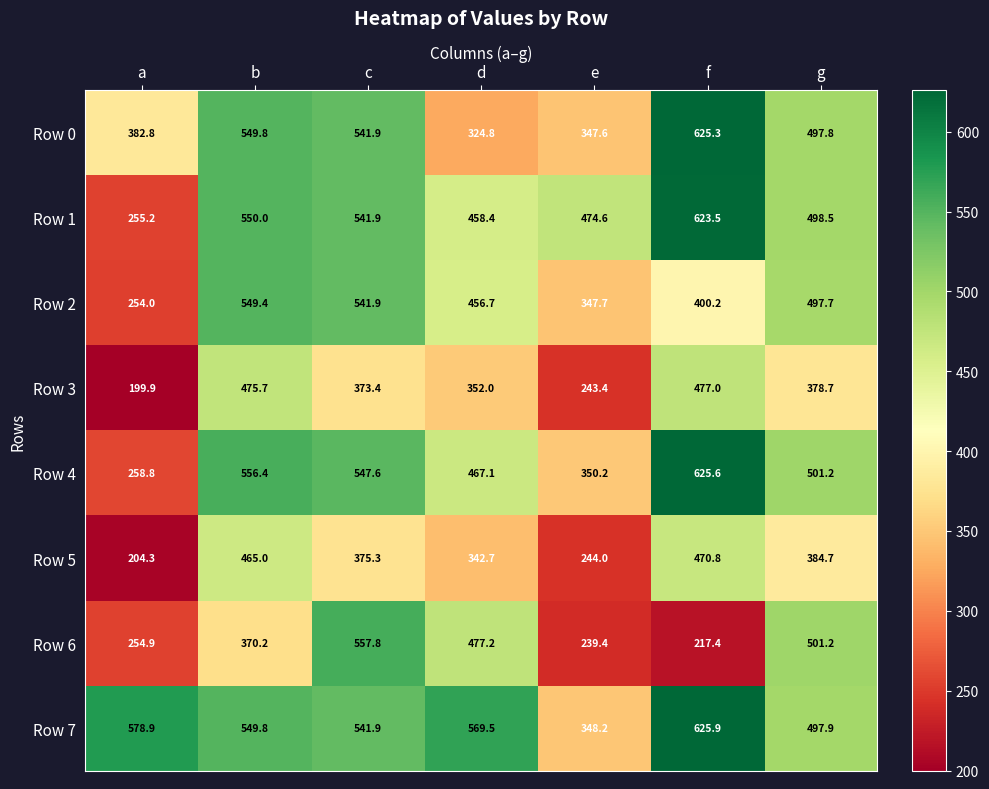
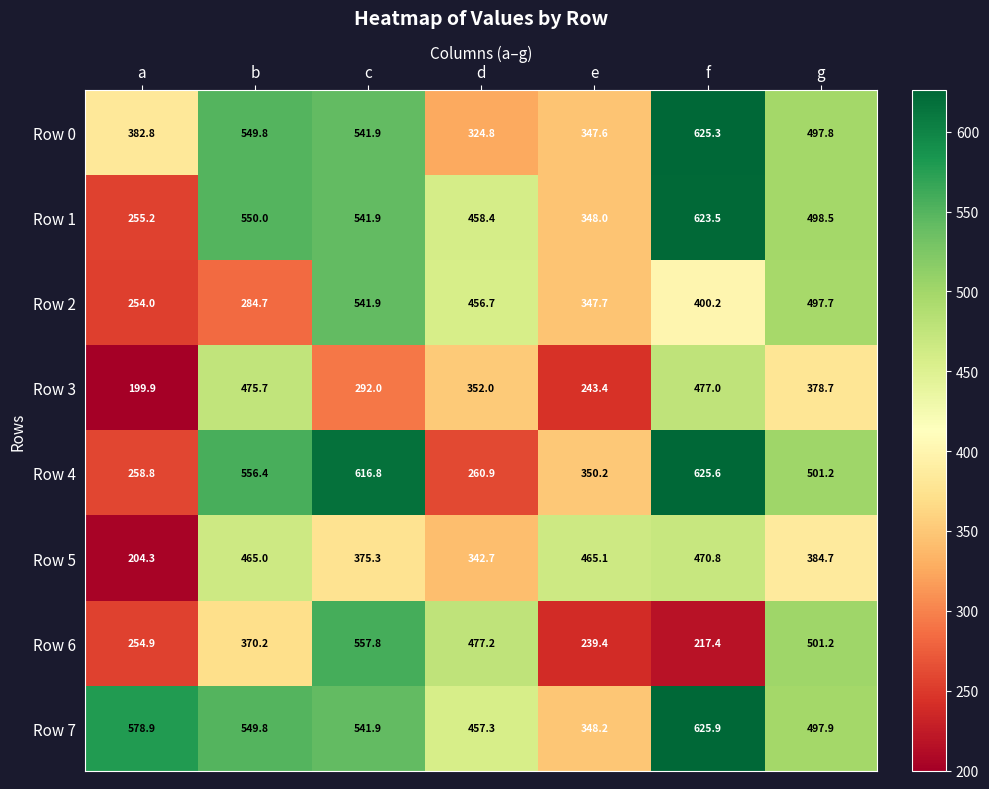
Row 1, e: 474.6 -> 348.0
Row 2, b: 549.4 -> 284.7
Row 3, c: 373.4 -> 292.0
Row 4, c: 547.6 -> 616.8
Row 4, d: 467.1 -> 260.9
Row 5, e: 244.0 -> 465.1
Row 7, d: 569.5 -> 457.3
